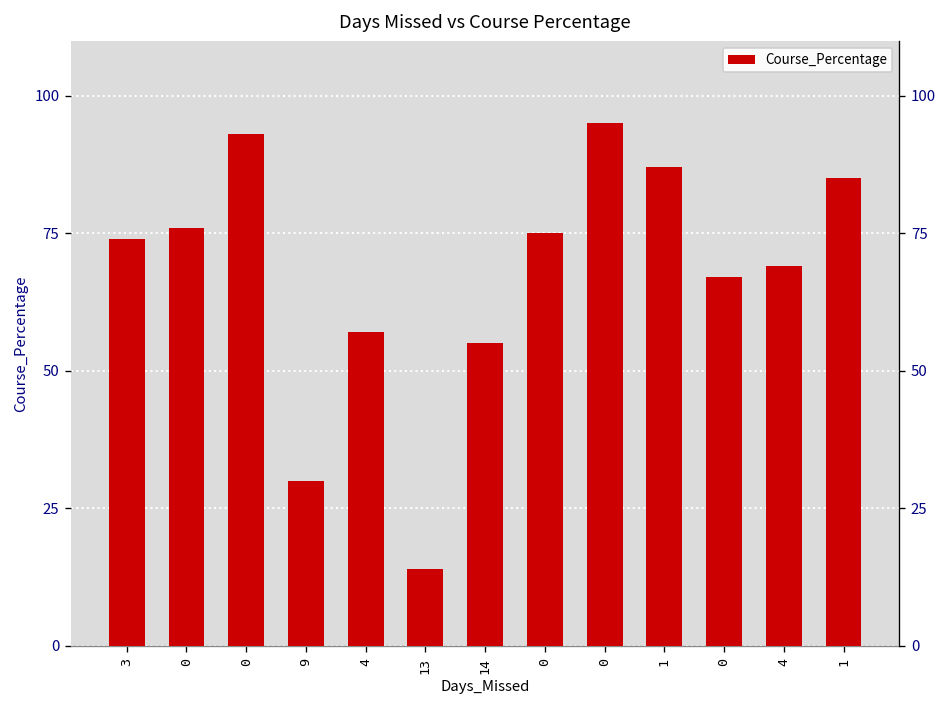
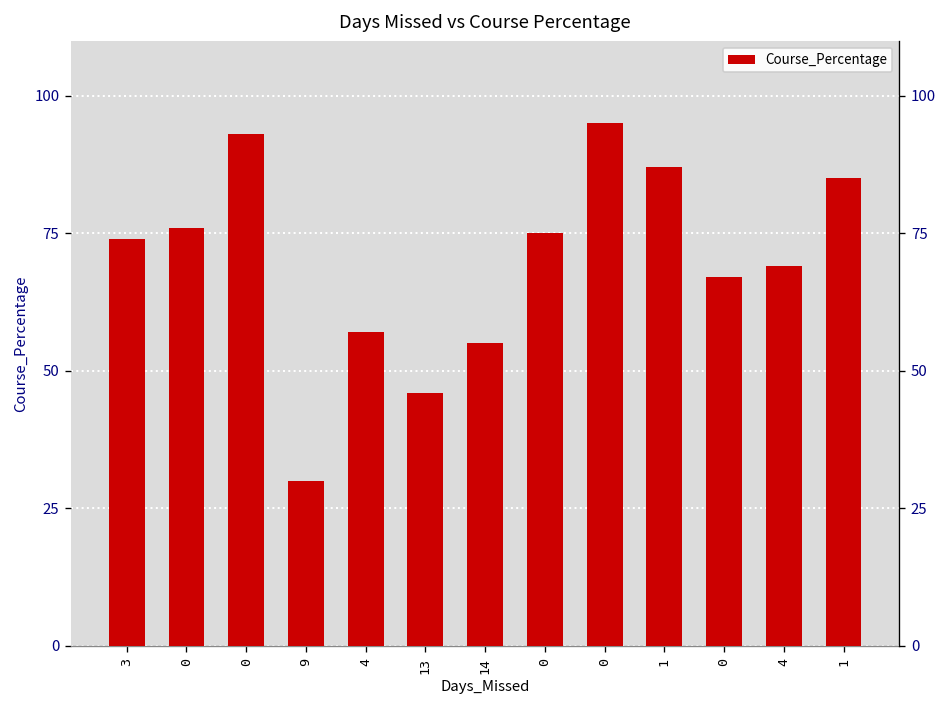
13: 14 -> 46
